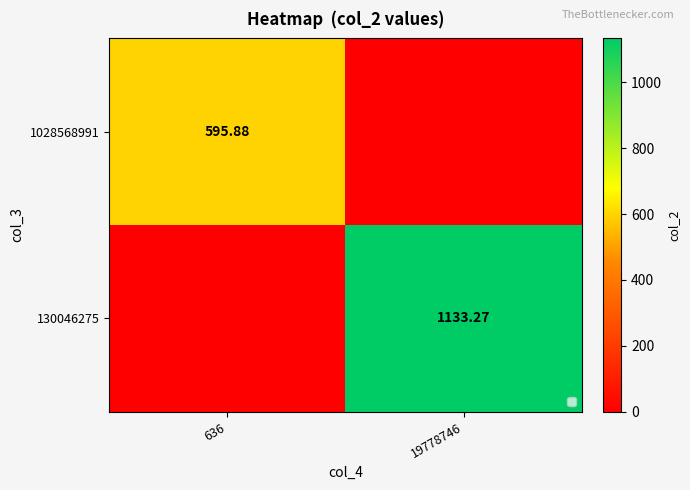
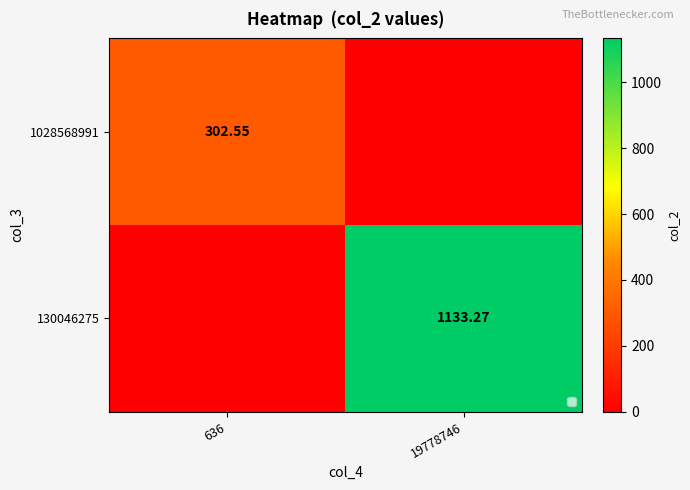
1028568991, 636: 595.88 -> 302.55
